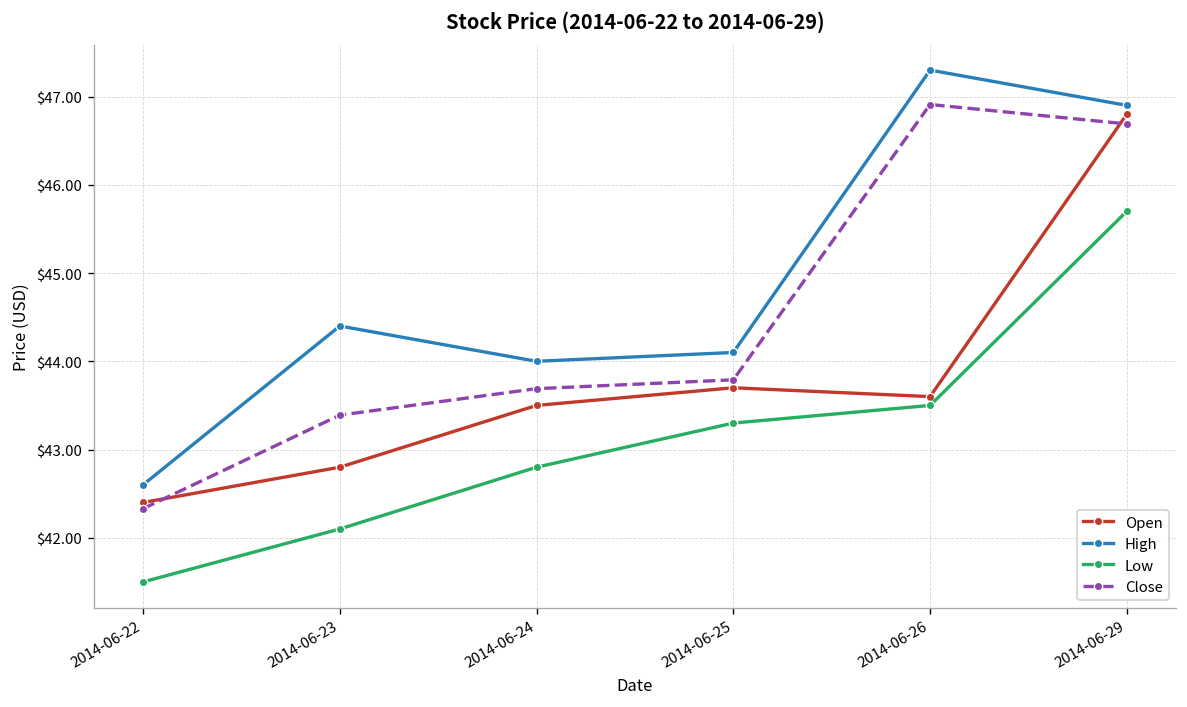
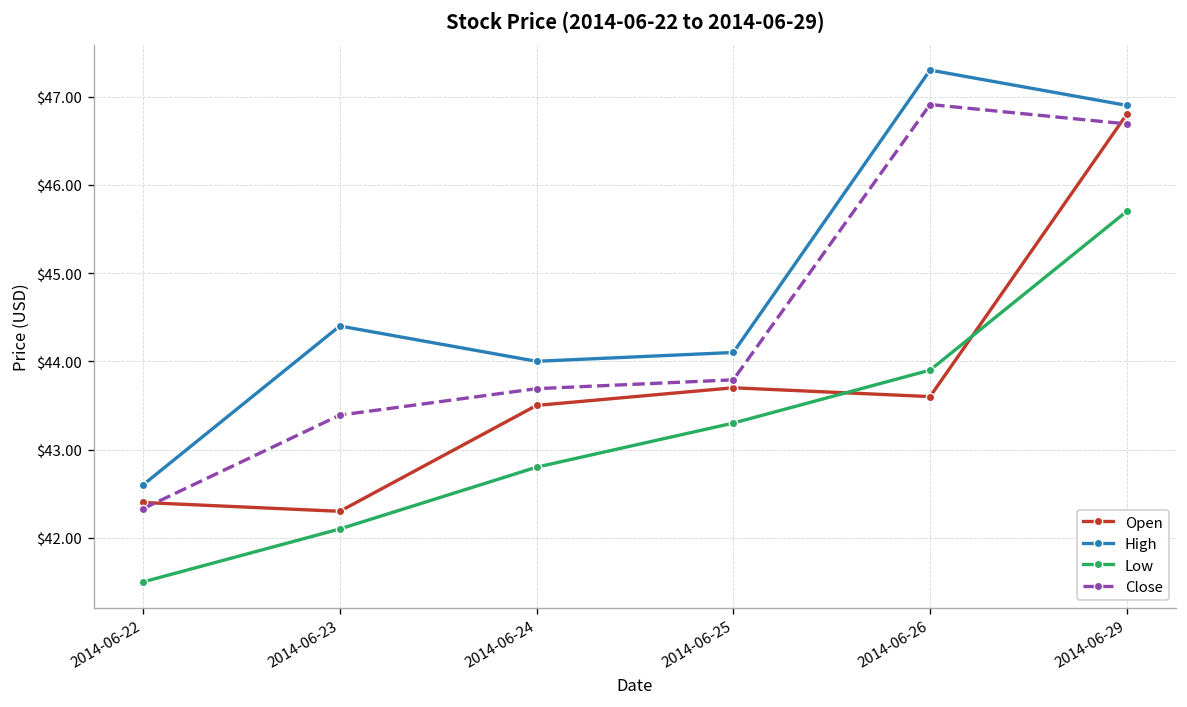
Open, 2014-06-23: $42.8 -> $42.3
Low, 2014-06-26: $43.5 -> $43.9
